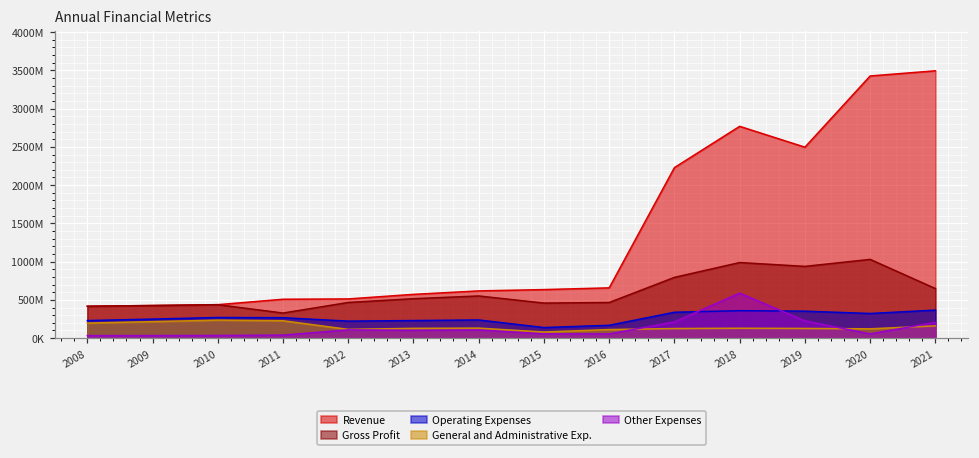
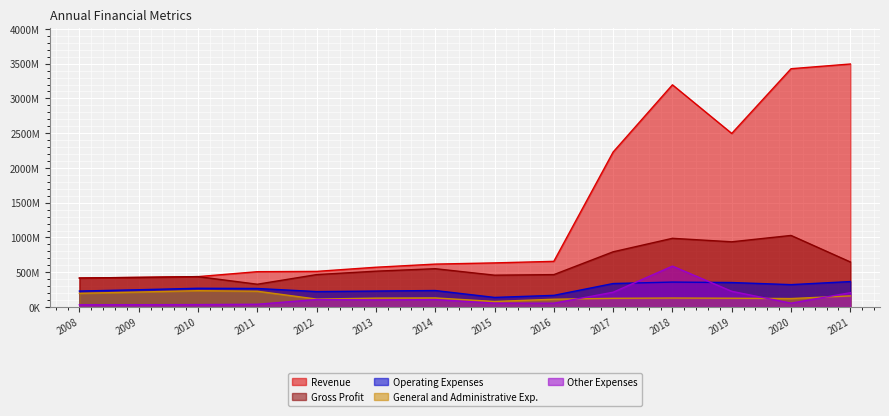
Revenue, 2018: 2800000000 -> 3200000000
